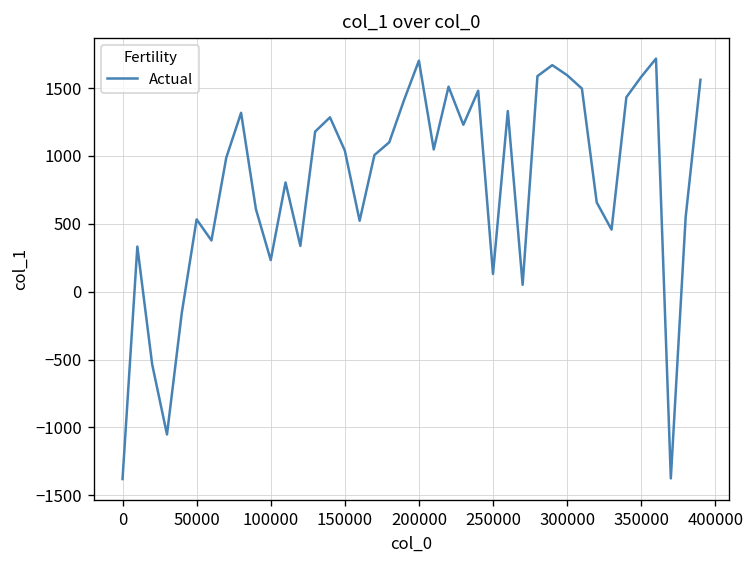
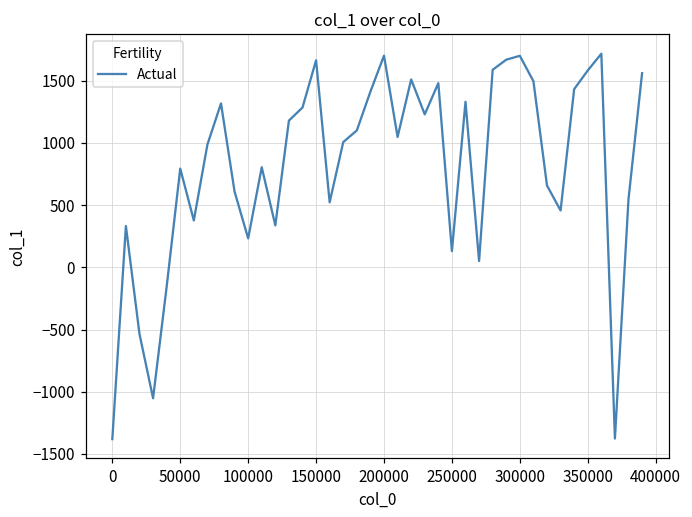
50000: 530 -> 790
150000: 1040 -> 1660
300000: 1600 -> 1700
